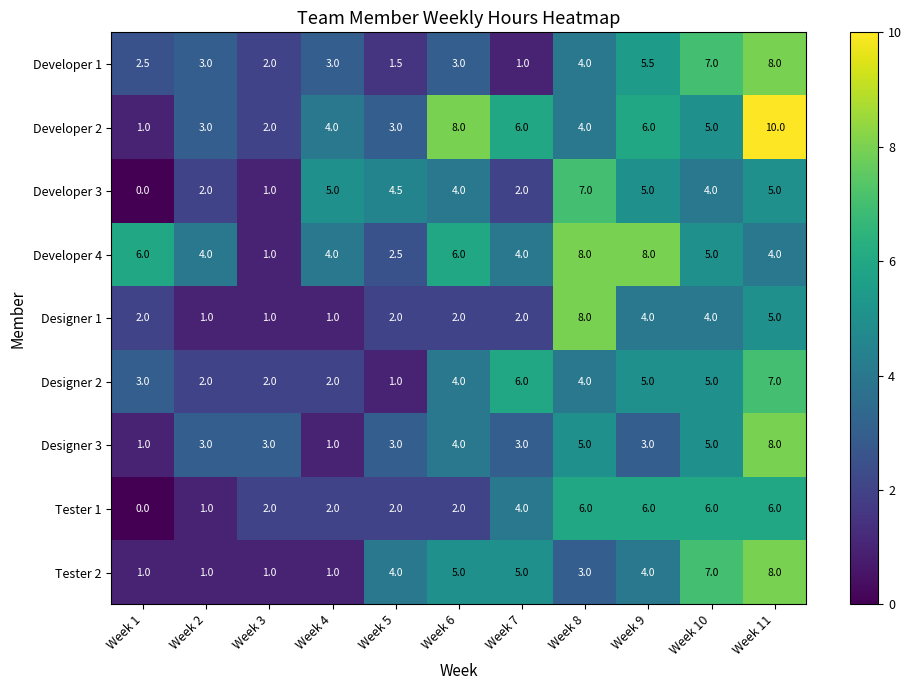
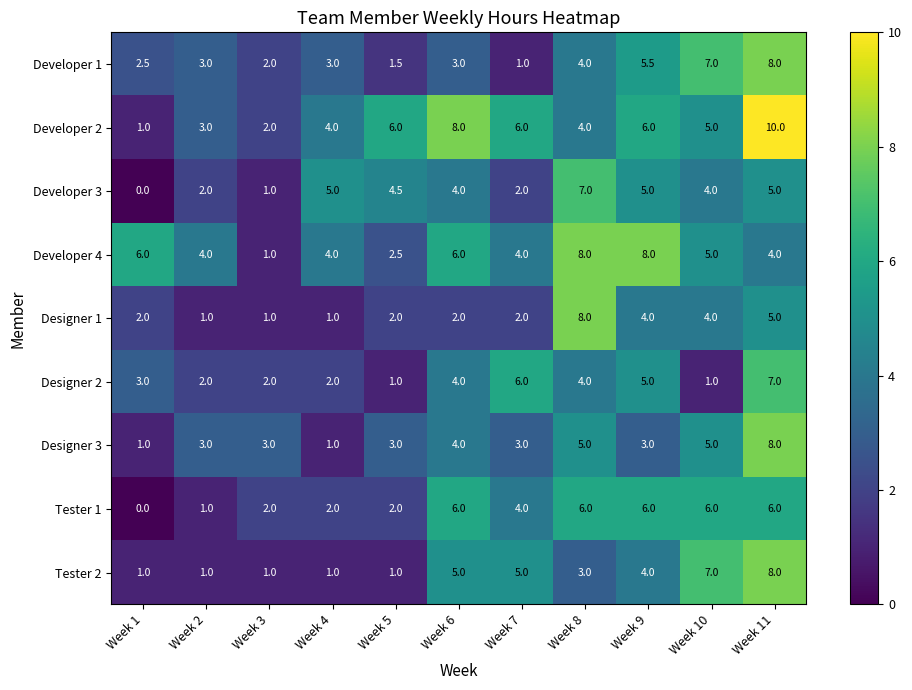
Developer 2, Week 5: 3.0 -> 6.0
Designer 2, Week 10: 5.0 -> 1.0
Tester 1, Week 6: 2.0 -> 6.0
Tester 2, Week 5: 4.0 -> 1.0
